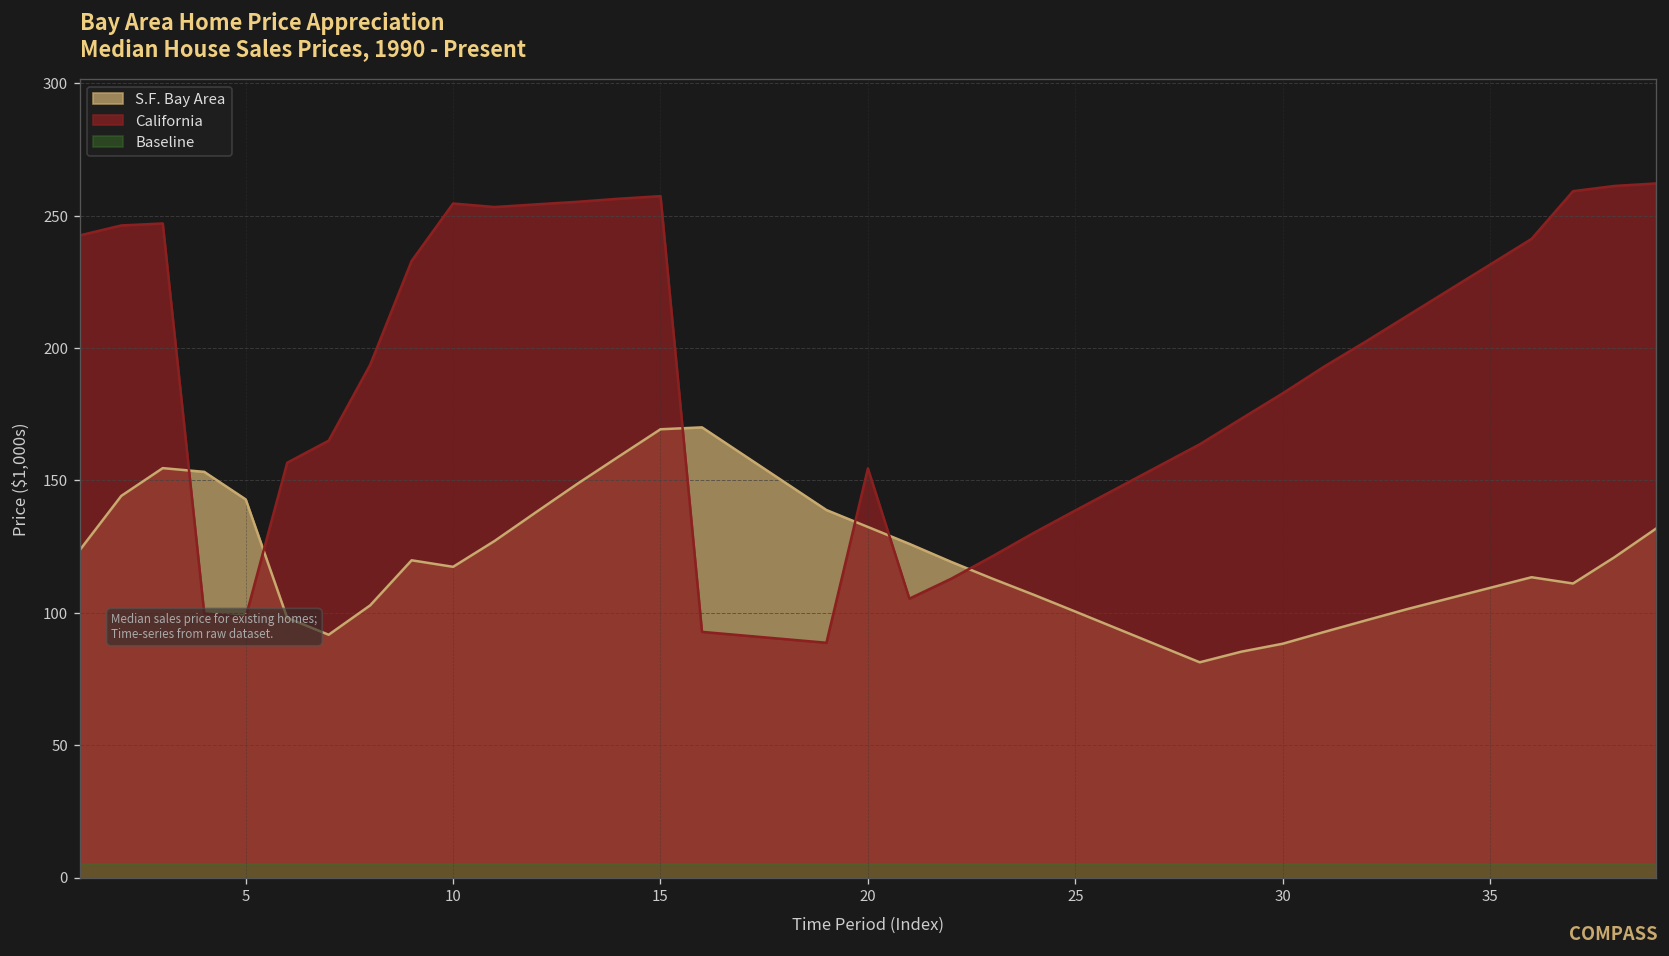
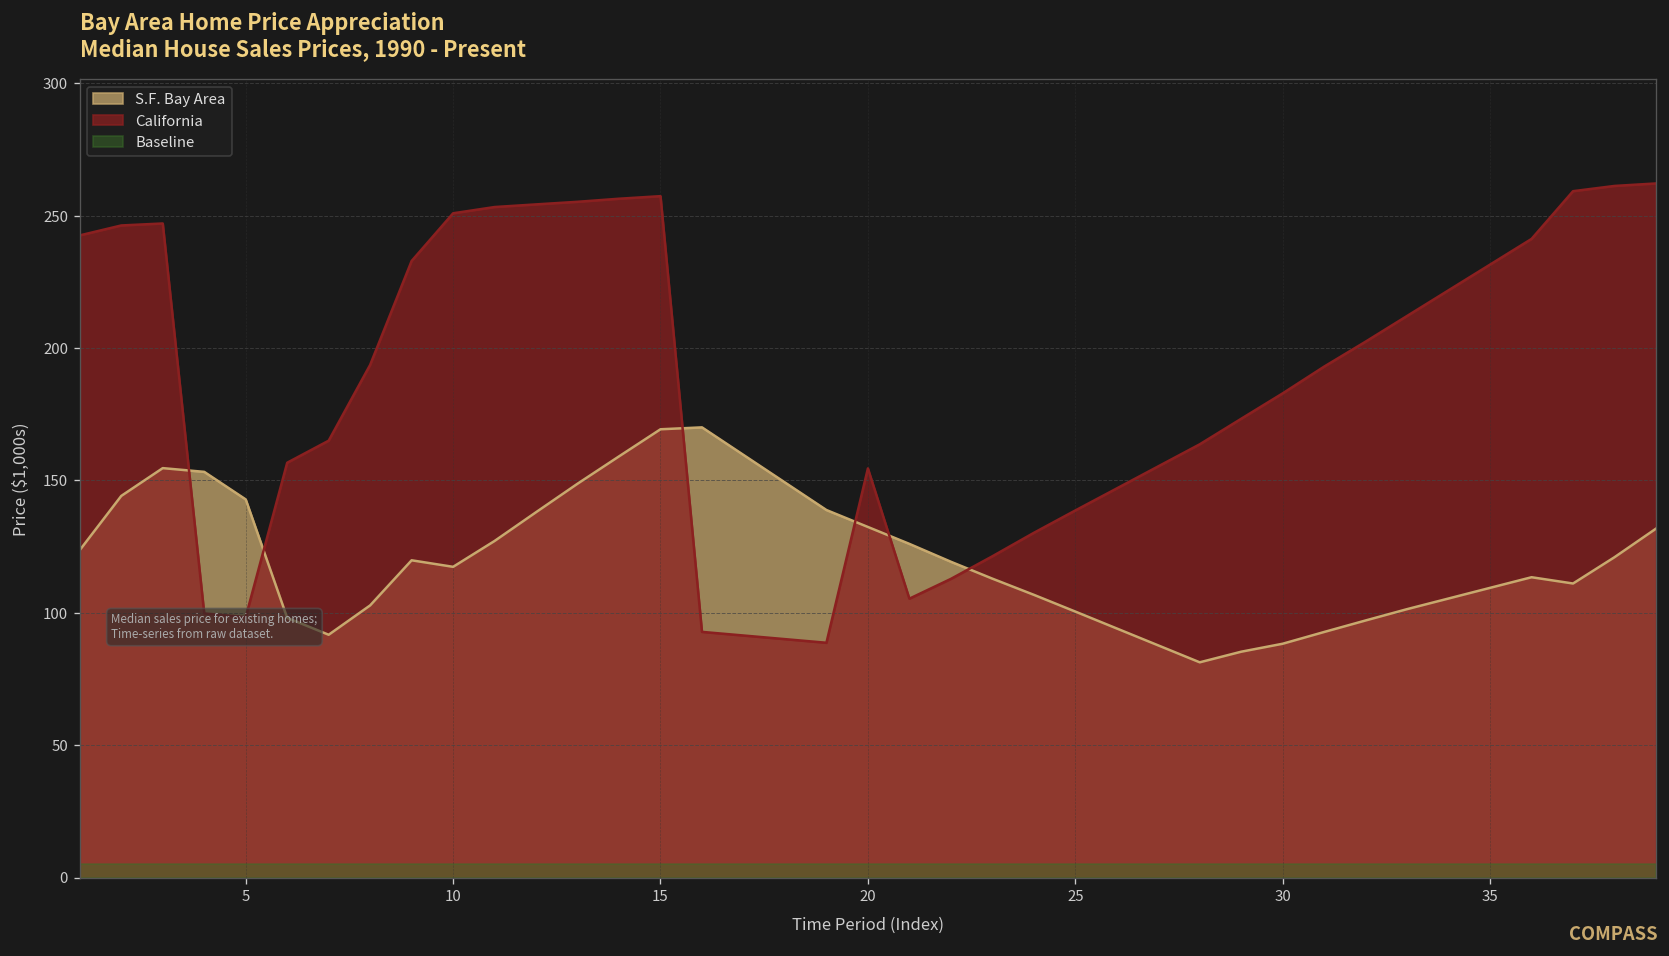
California, 10: 255 -> 251
